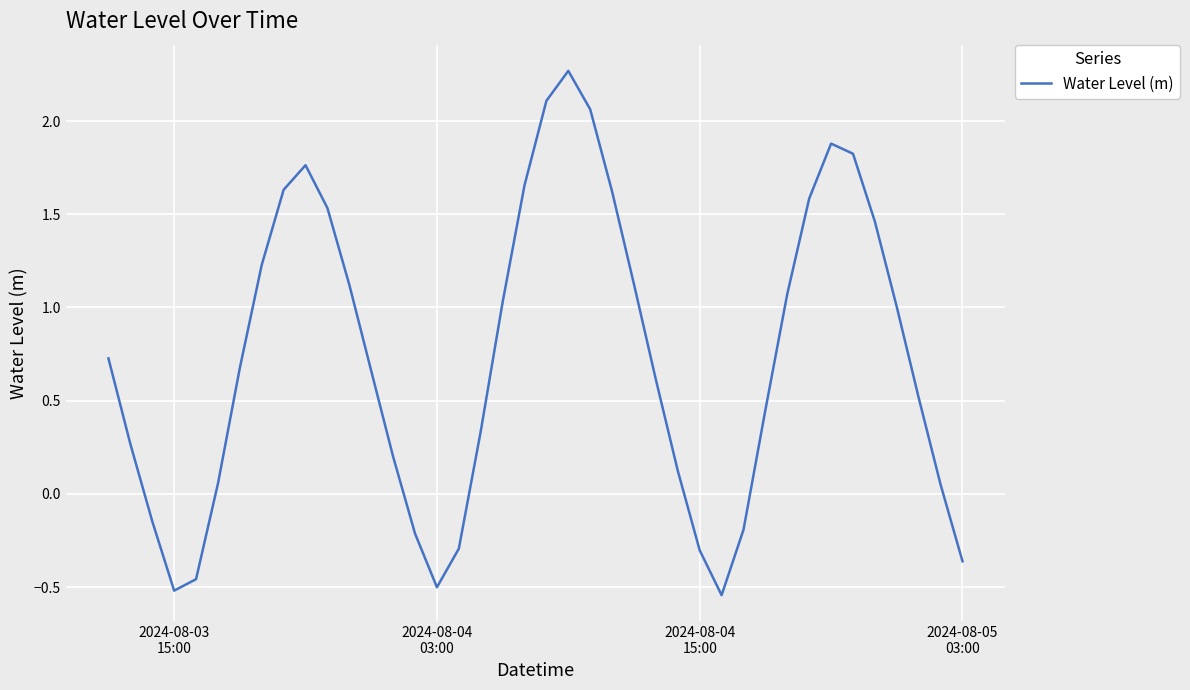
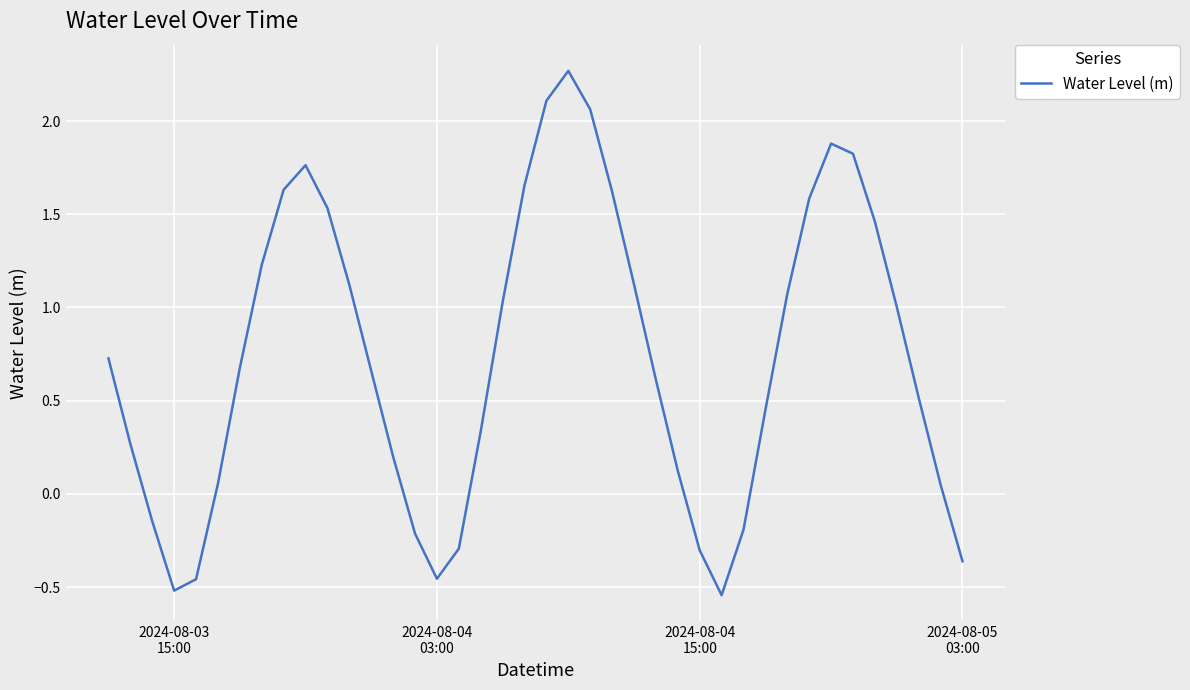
2024-08-04 03:00: -0.50 -> -0.46
